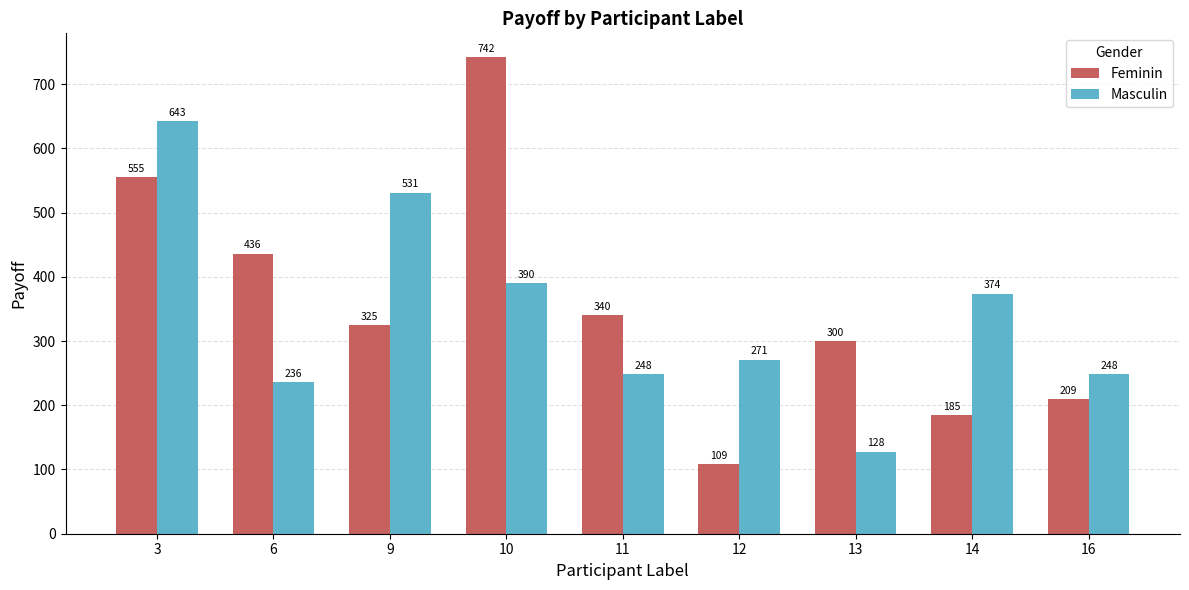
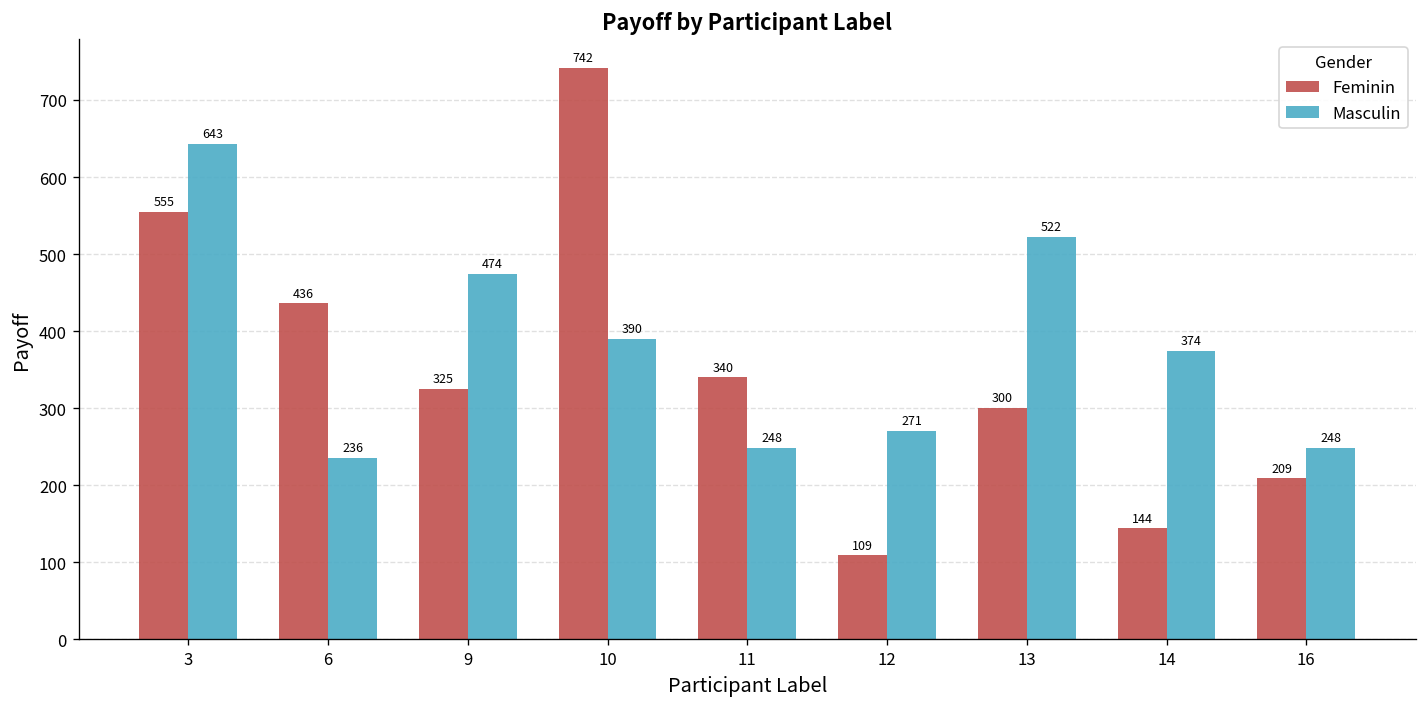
Masculin, 9: 531 -> 474
Masculin, 13: 128 -> 522
Feminin, 14: 185 -> 144
